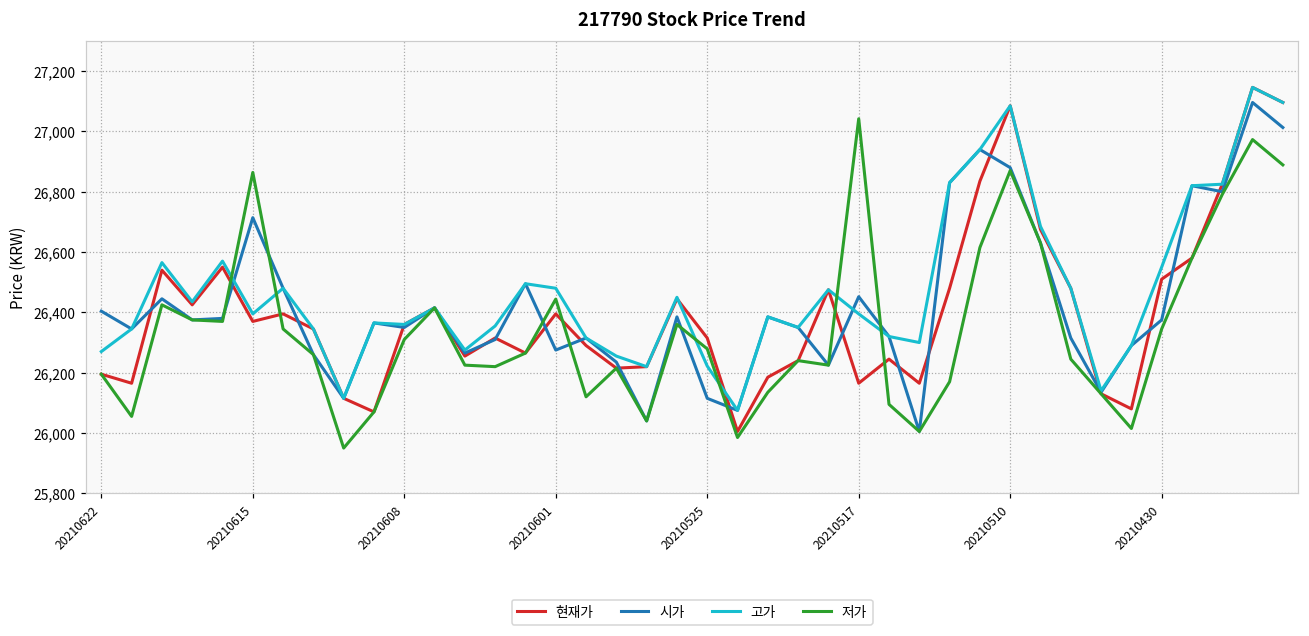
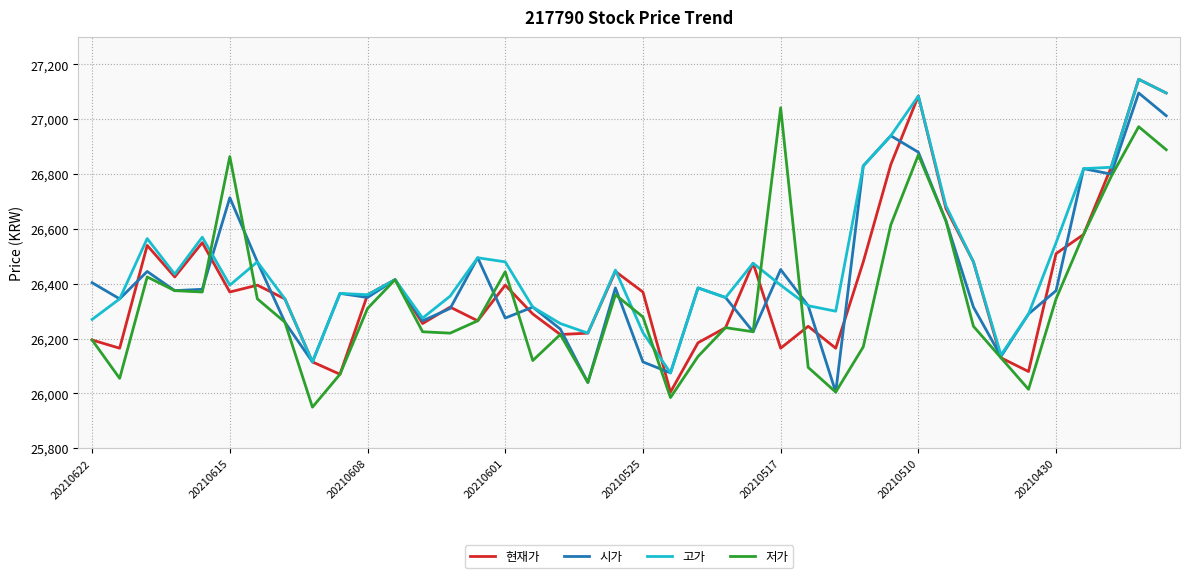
현재가, 20210525: 26,320 -> 26,370
